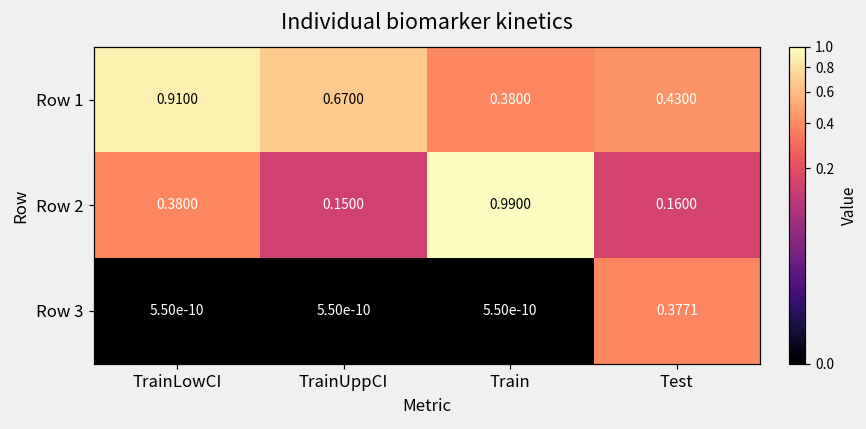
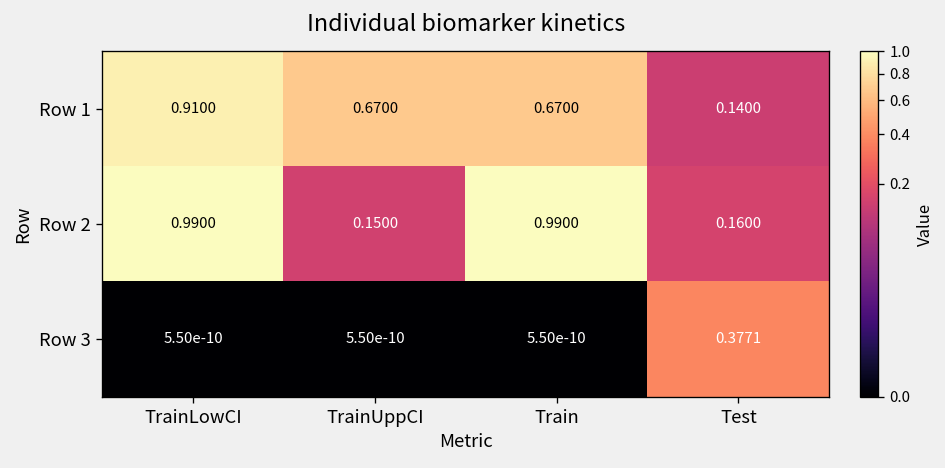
Row 1, Train: 0.3800 -> 0.6700
Row 1, Test: 0.4300 -> 0.1400
Row 2, TrainLowCI: 0.3800 -> 0.9900
